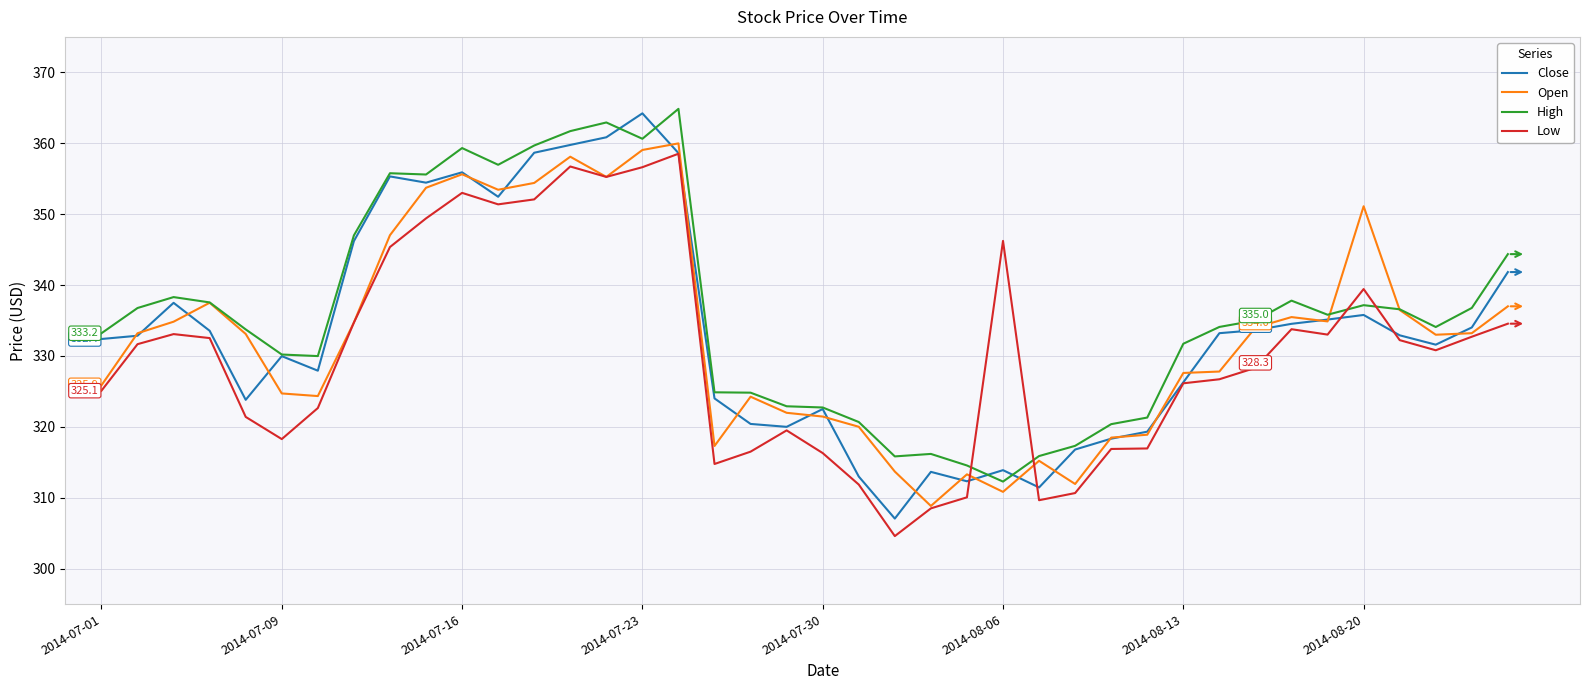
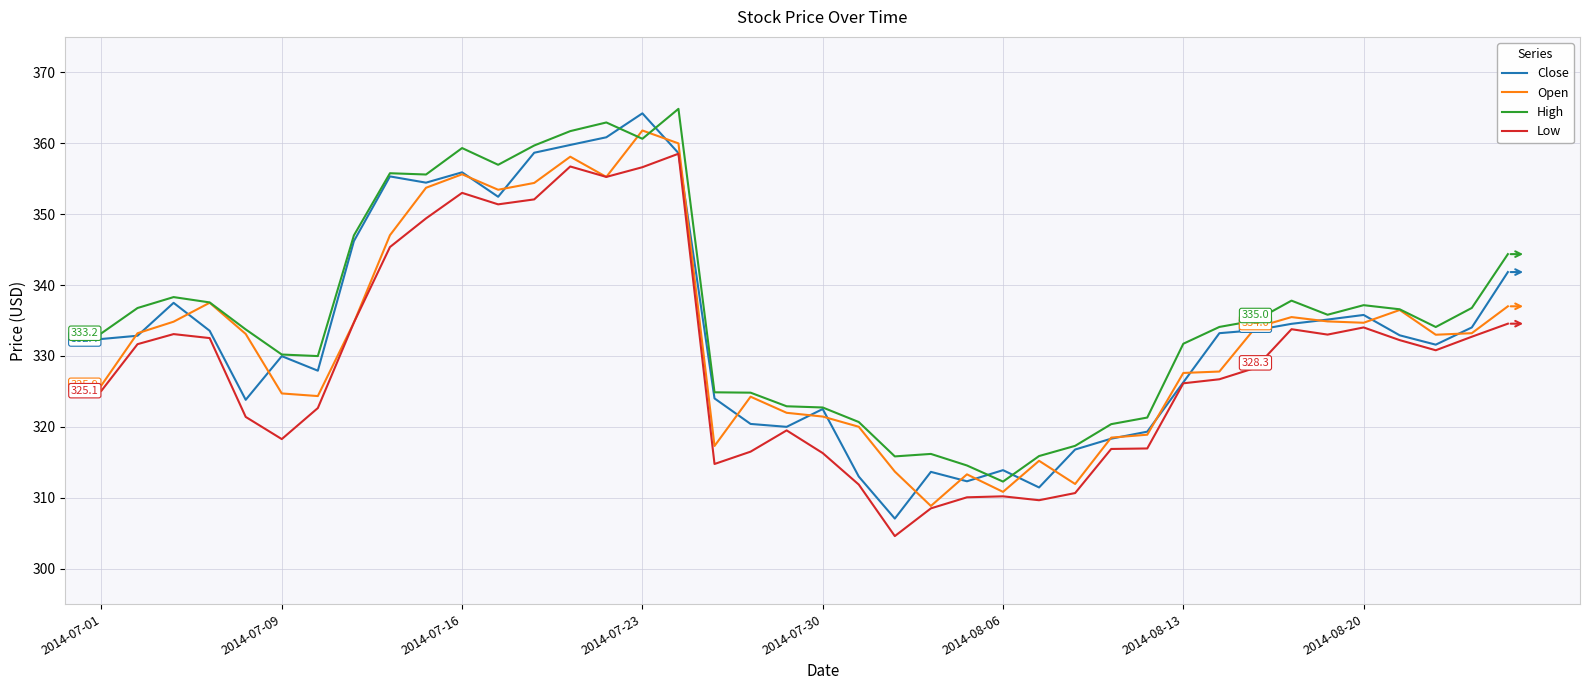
Open, 2014-07-23: 359 -> 362
Low, 2014-08-06: 346 -> 310
Open, 2014-08-20: 351 -> 335
Low, 2014-08-20: 339 -> 334
